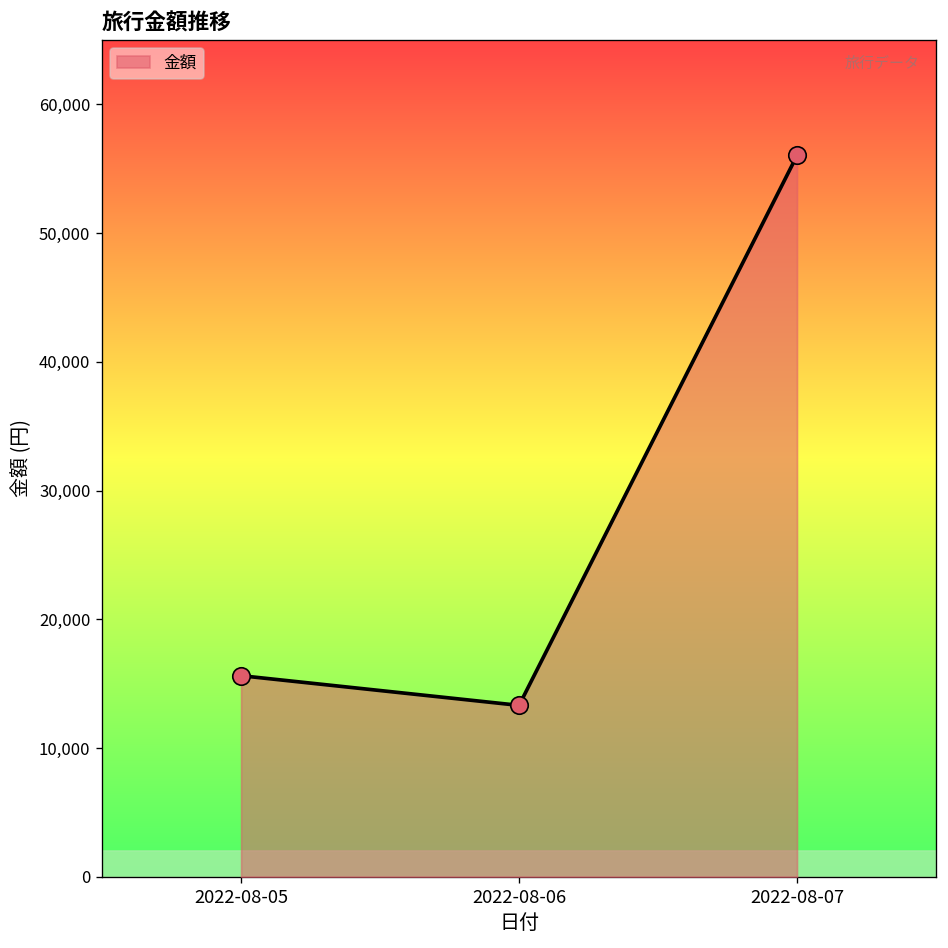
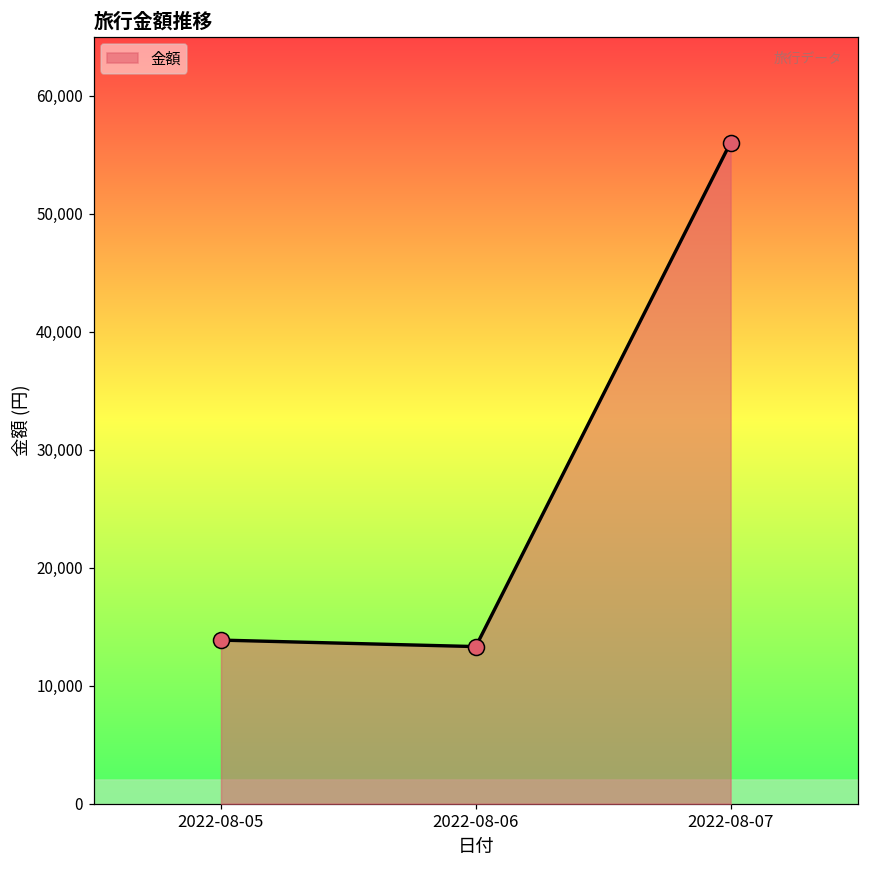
2022-08-05: 15,600 -> 13,900
